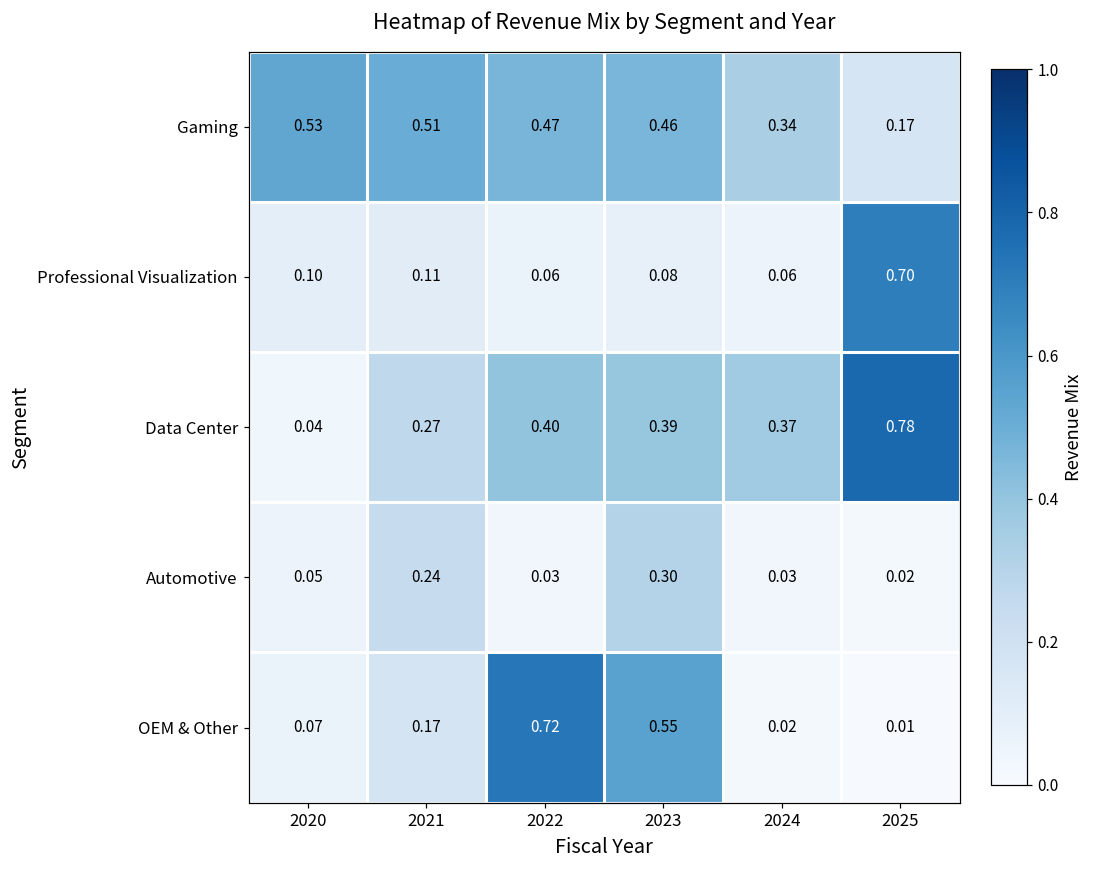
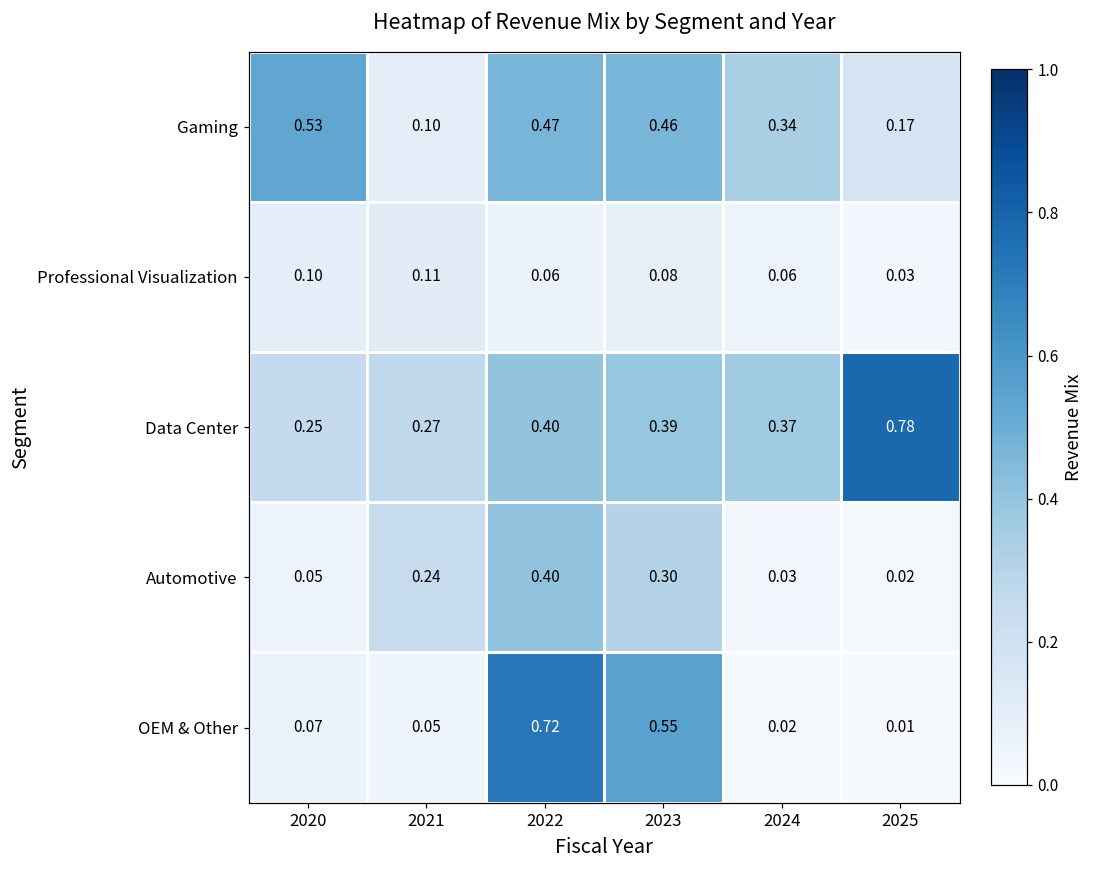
Gaming, 2021: 0.51 -> 0.10
Professional Visualization, 2025: 0.70 -> 0.03
Data Center, 2020: 0.04 -> 0.25
Automotive, 2022: 0.03 -> 0.40
OEM & Other, 2021: 0.17 -> 0.05
